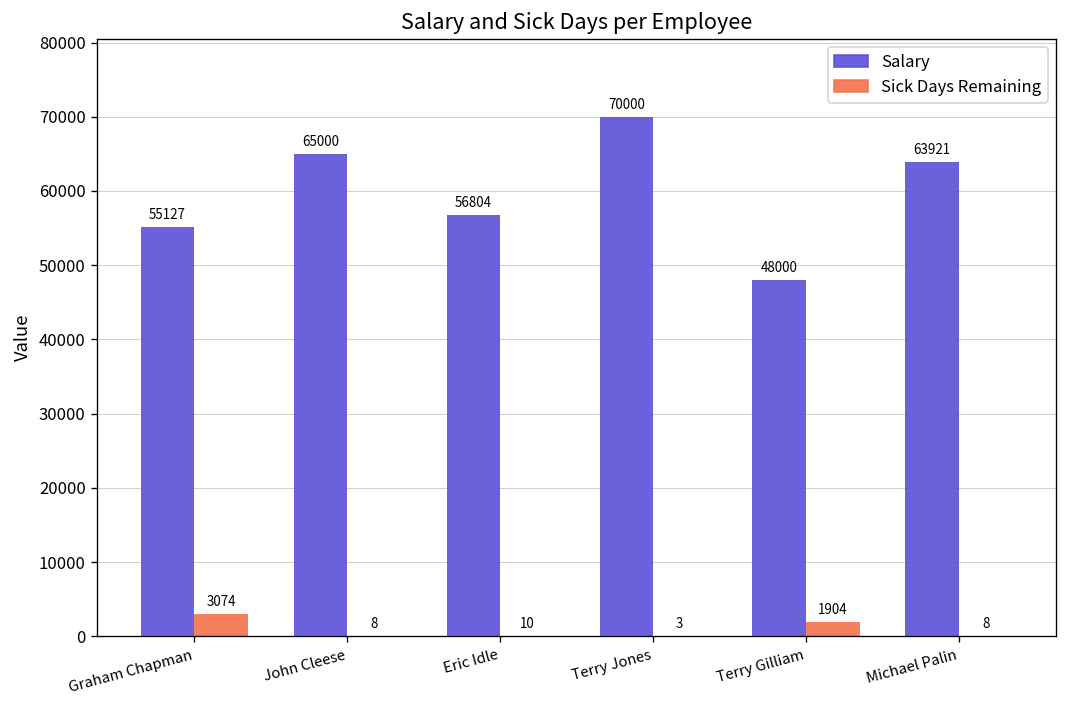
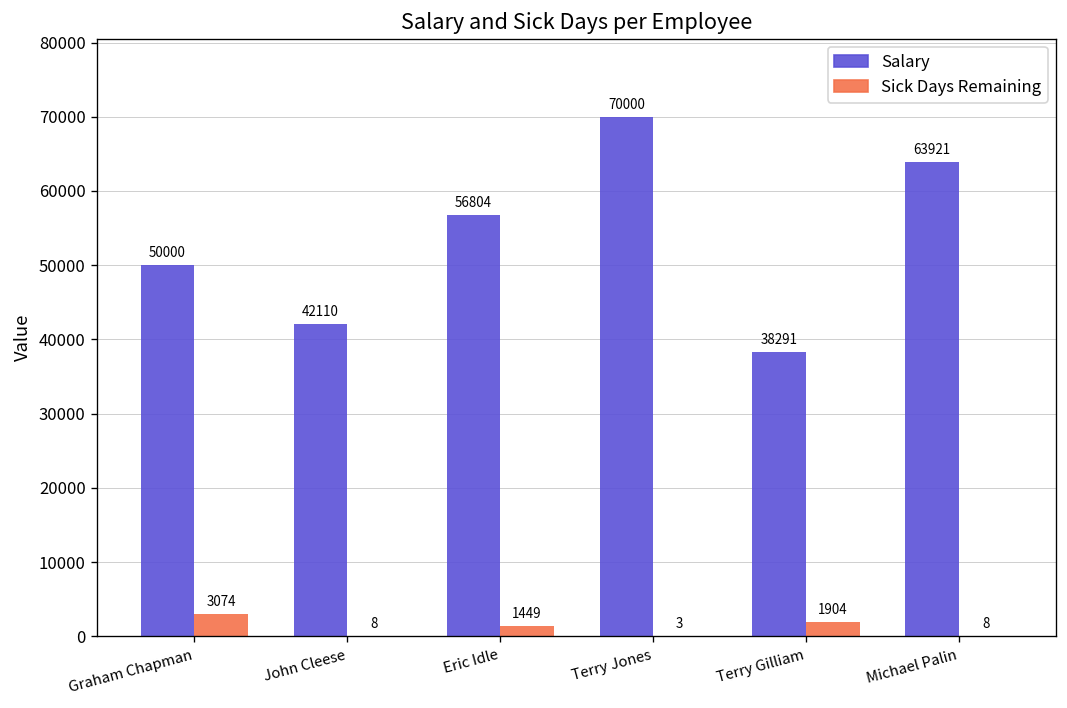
Salary, Graham Chapman: 55127 -> 50000
Salary, John Cleese: 65000 -> 42110
Sick Days Remaining, Eric Idle: 10 -> 1449
Salary, Terry Gilliam: 48000 -> 38291
